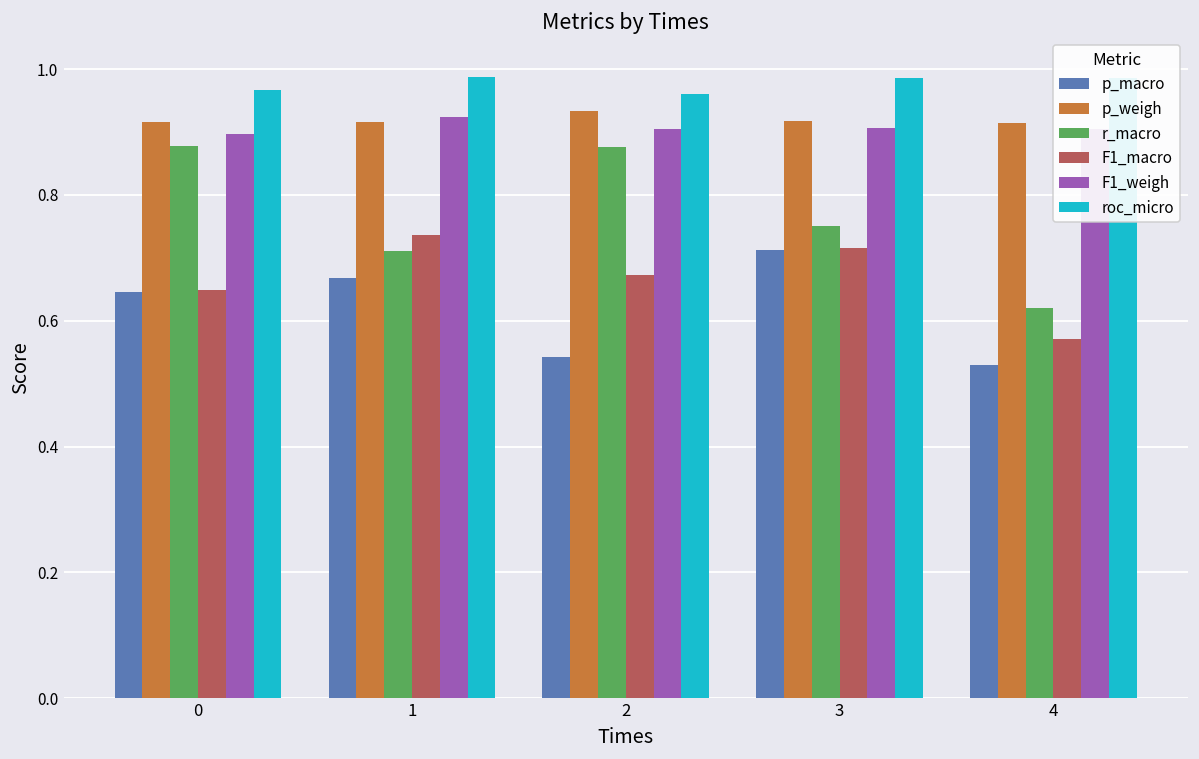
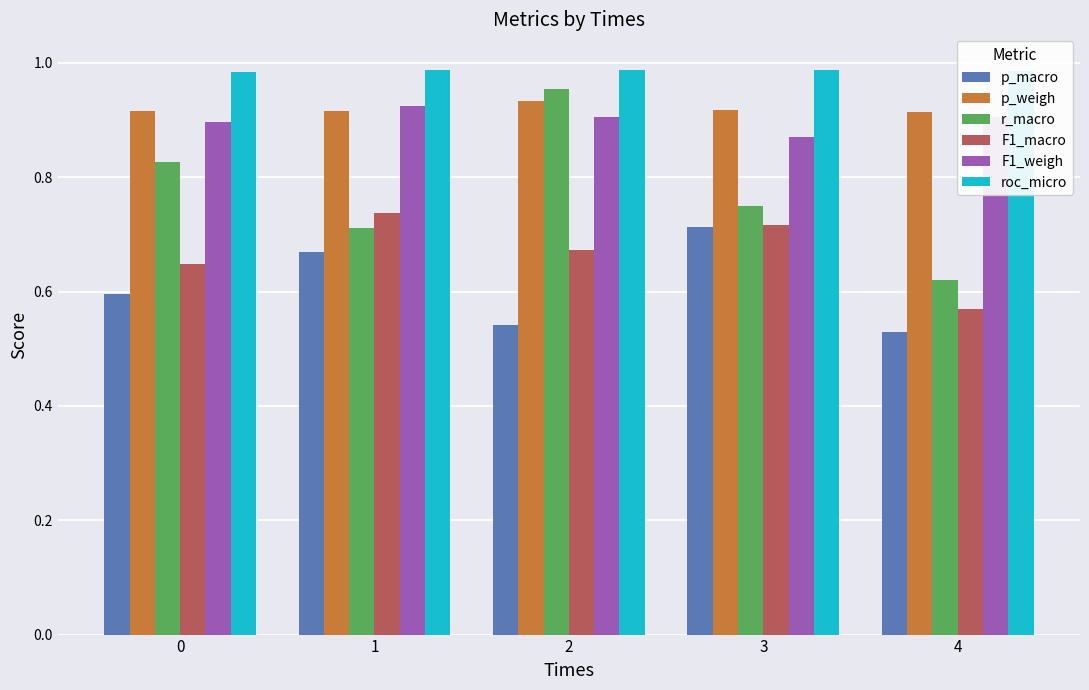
p_macro, 0: 0.65 -> 0.60
r_macro, 0: 0.88 -> 0.83
roc_micro, 0: 0.97 -> 0.98
r_macro, 2: 0.88 -> 0.95
roc_micro, 2: 0.96 -> 0.99
F1_weigh, 3: 0.91 -> 0.87
